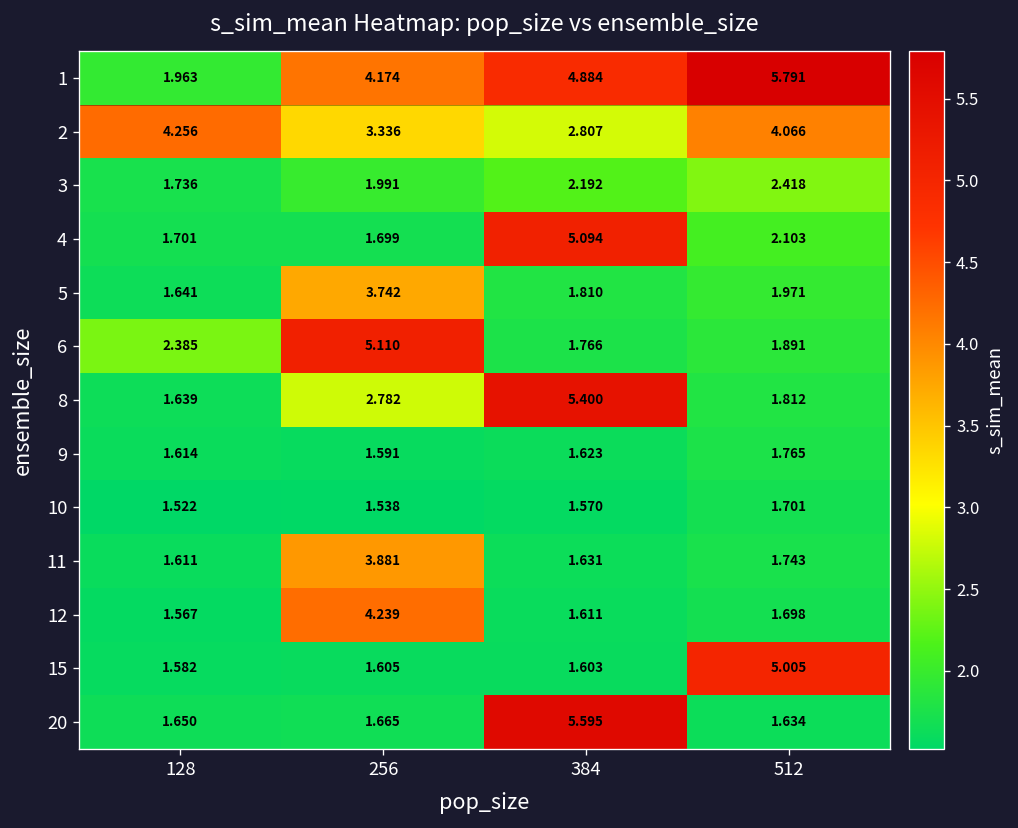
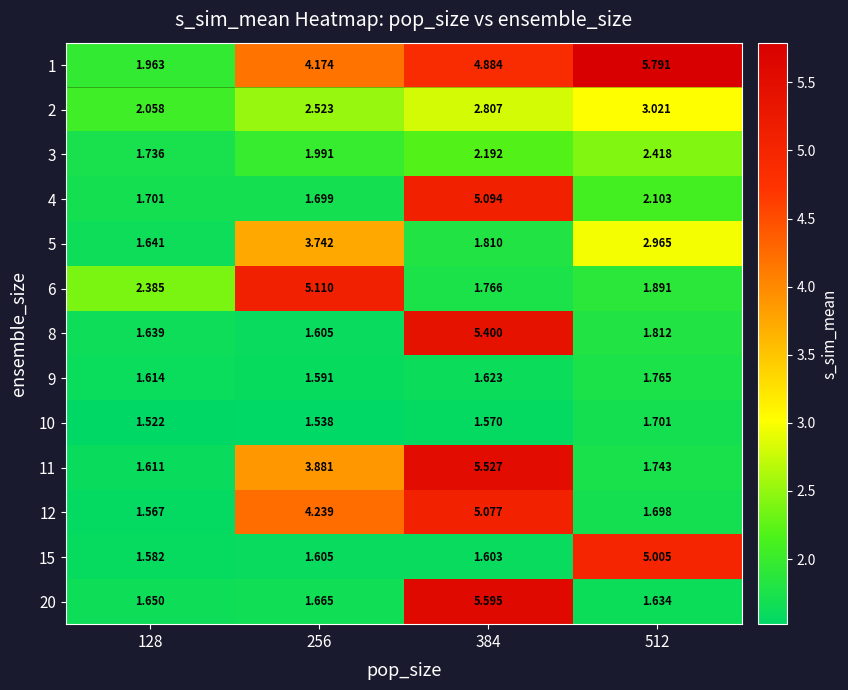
2, 128: 4.256 -> 2.058
2, 256: 3.336 -> 2.523
2, 512: 4.066 -> 3.021
5, 512: 1.971 -> 2.965
8, 256: 2.782 -> 1.605
11, 384: 1.631 -> 5.527
12, 384: 1.611 -> 5.077
